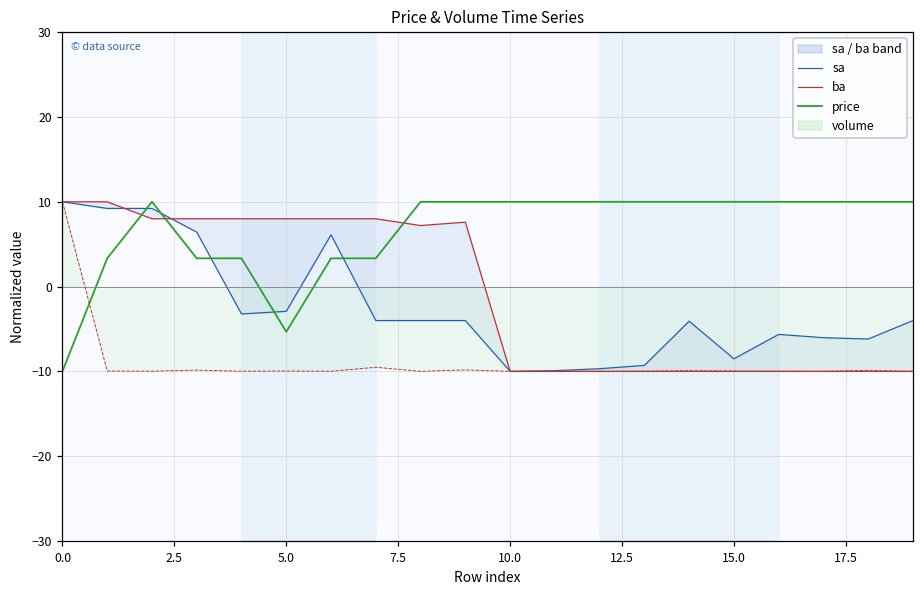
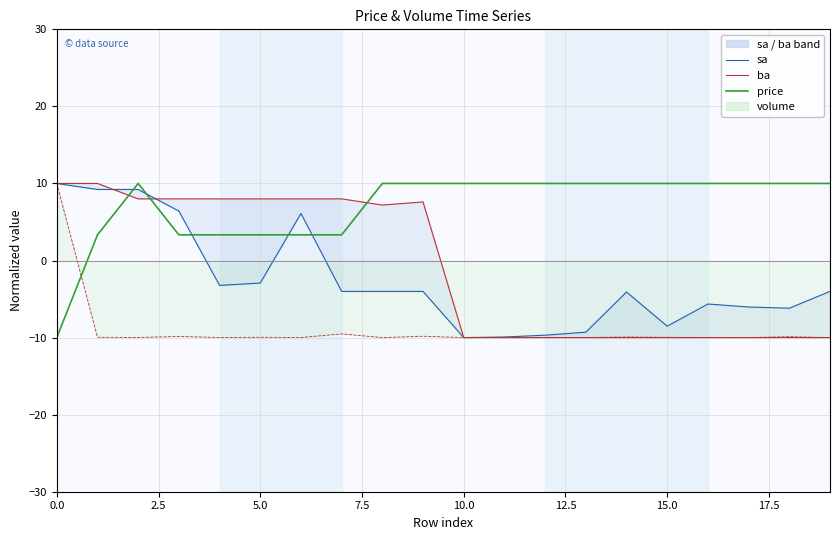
price, 5.0: -5 -> 3
